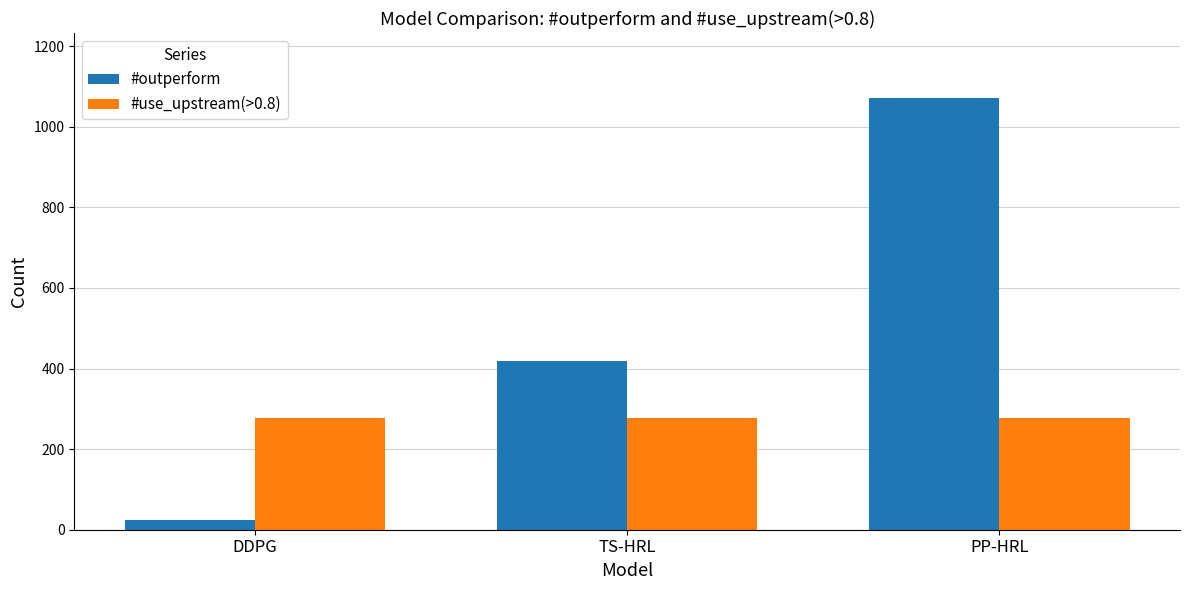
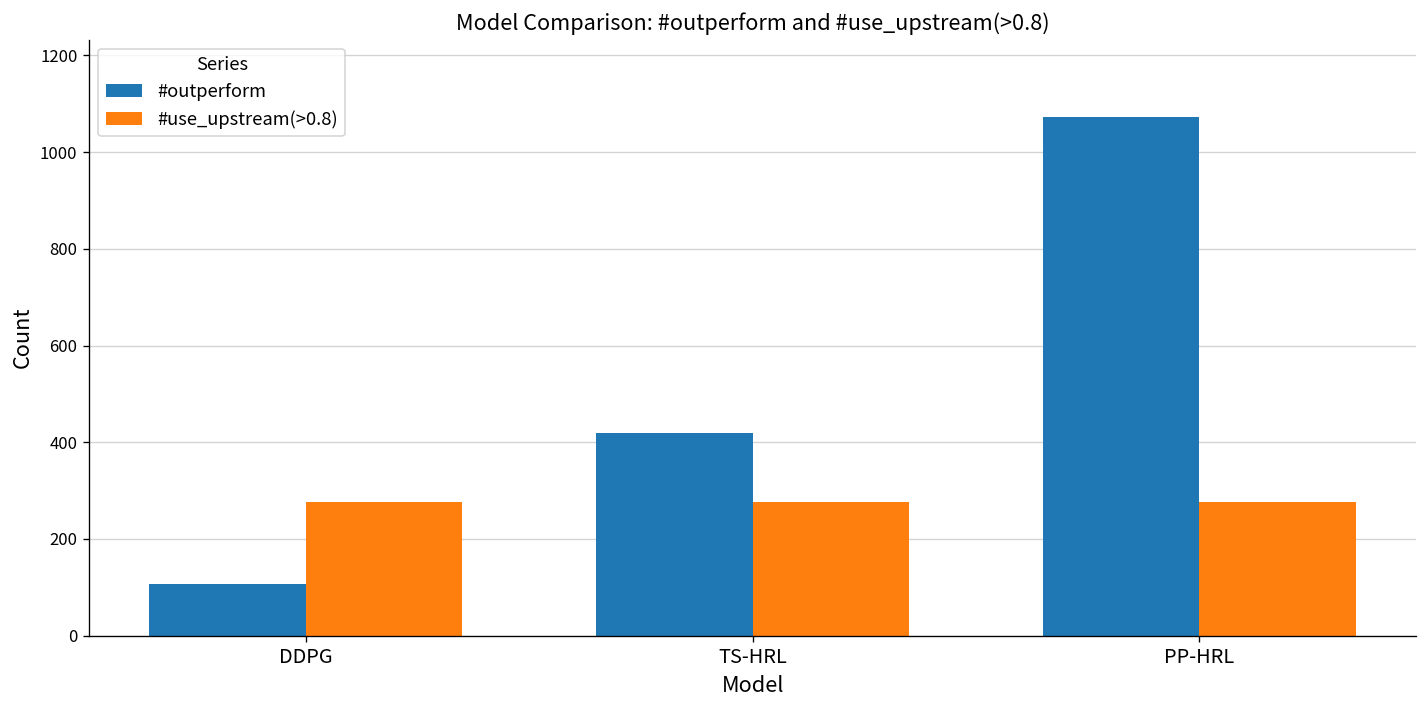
#outperform, DDPG: 20 -> 110
